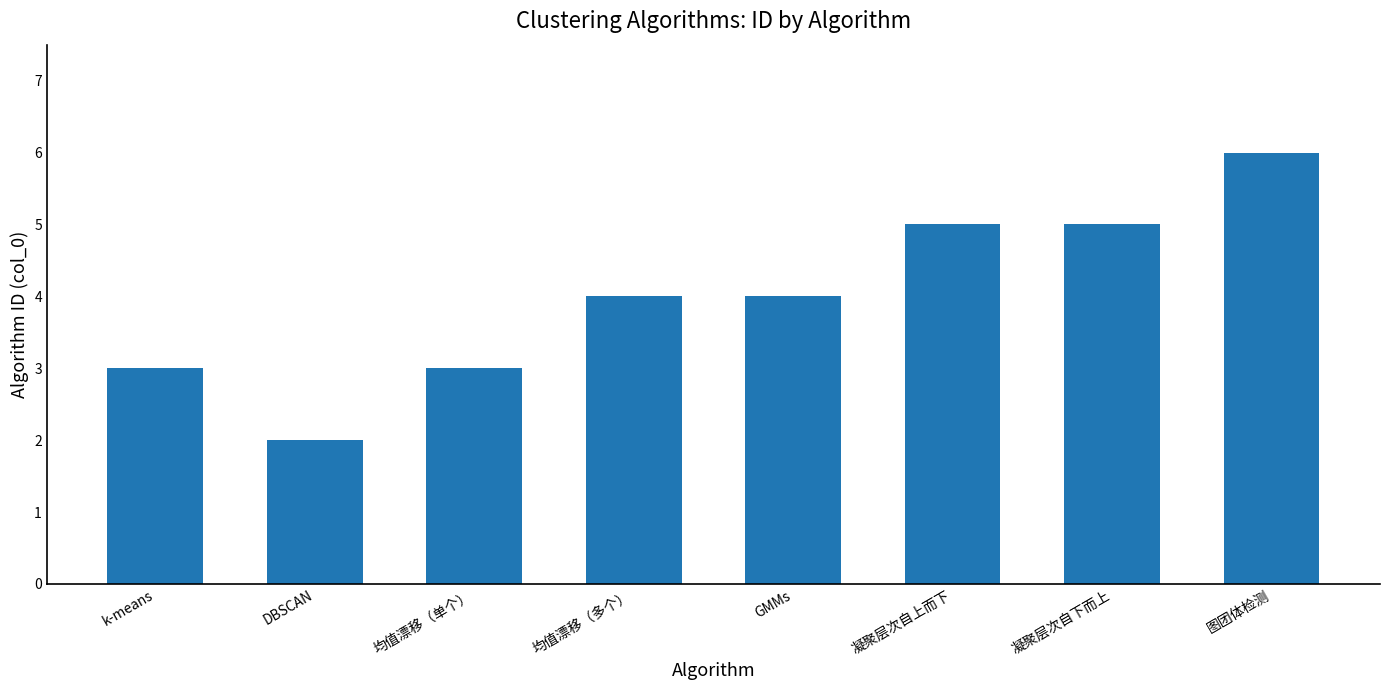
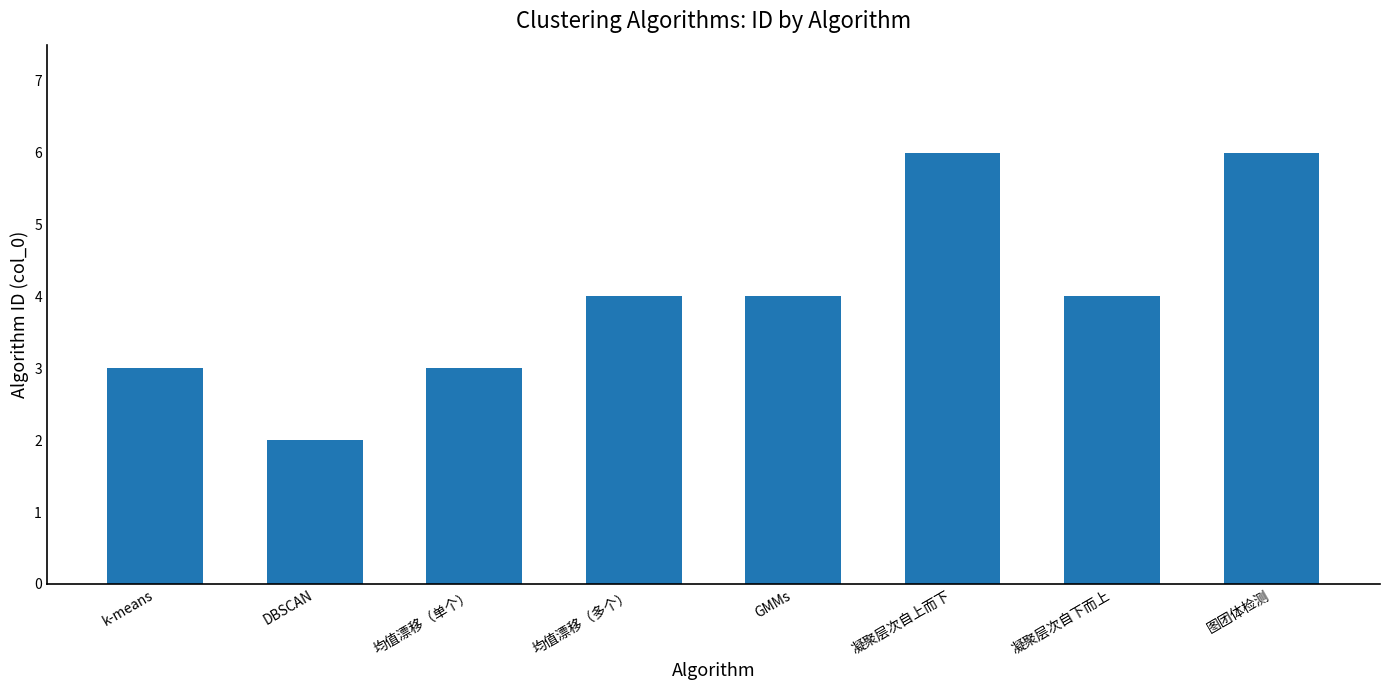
凝聚层次自上而下: 5 -> 6
凝聚层次自下而上: 5 -> 4
